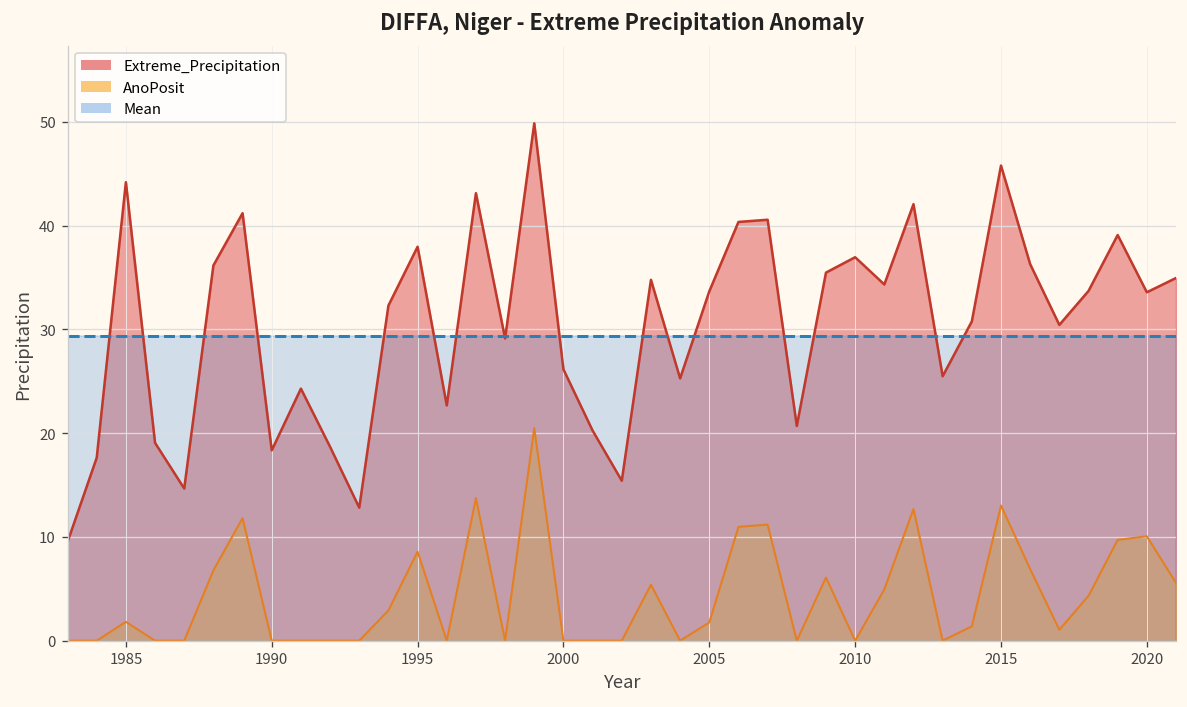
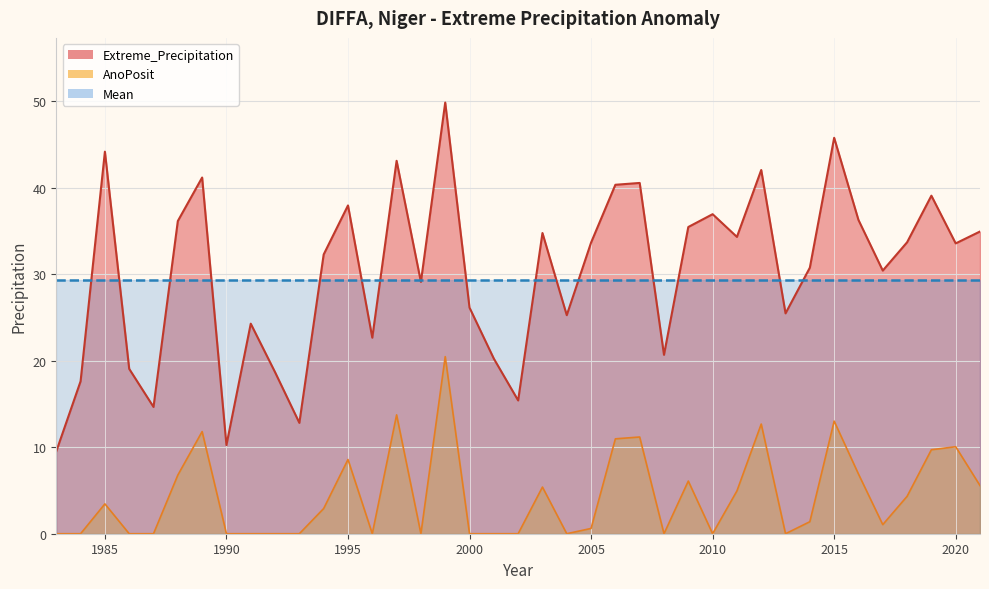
AnoPosit, 1985: 2 -> 3
Extreme_Precipitation, 1990: 18 -> 10
AnoPosit, 2005: 2 -> 1
